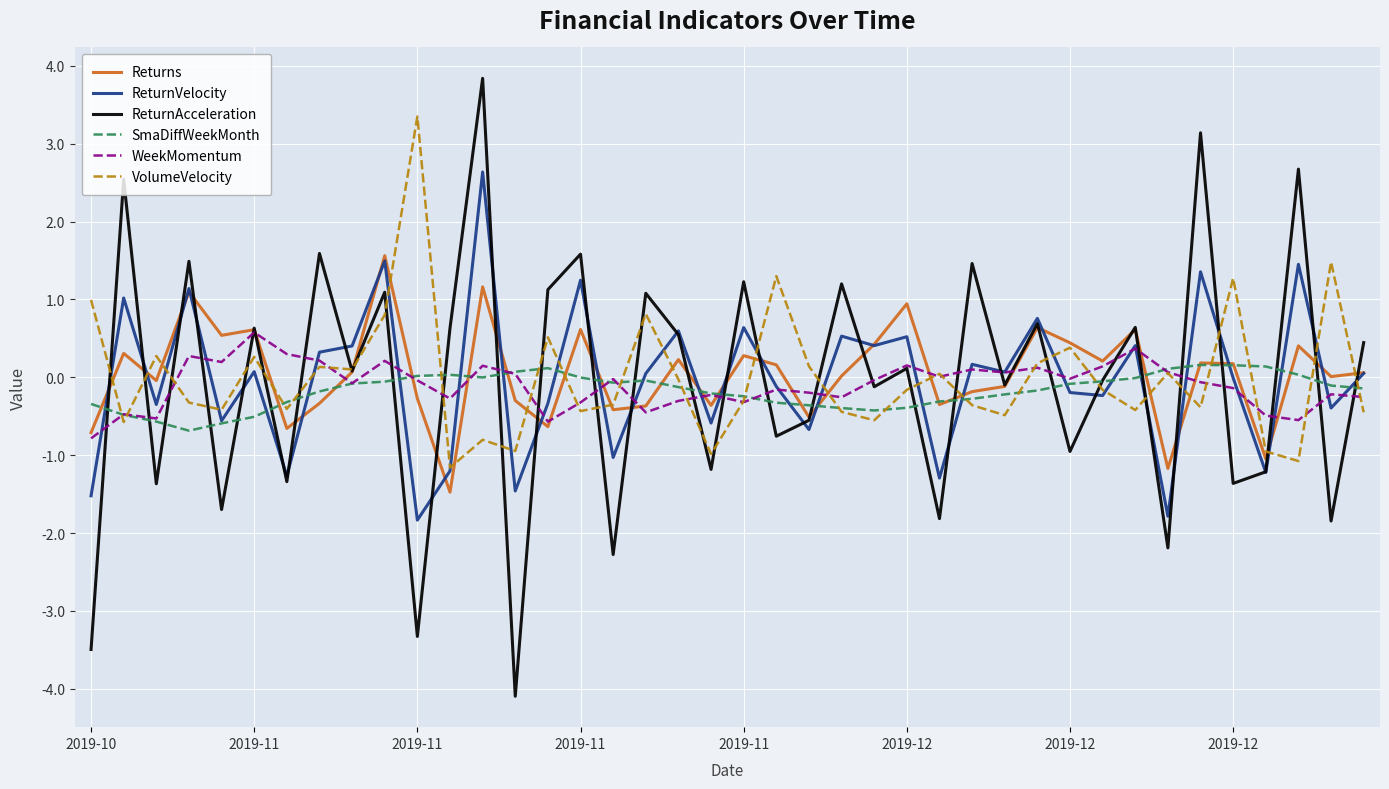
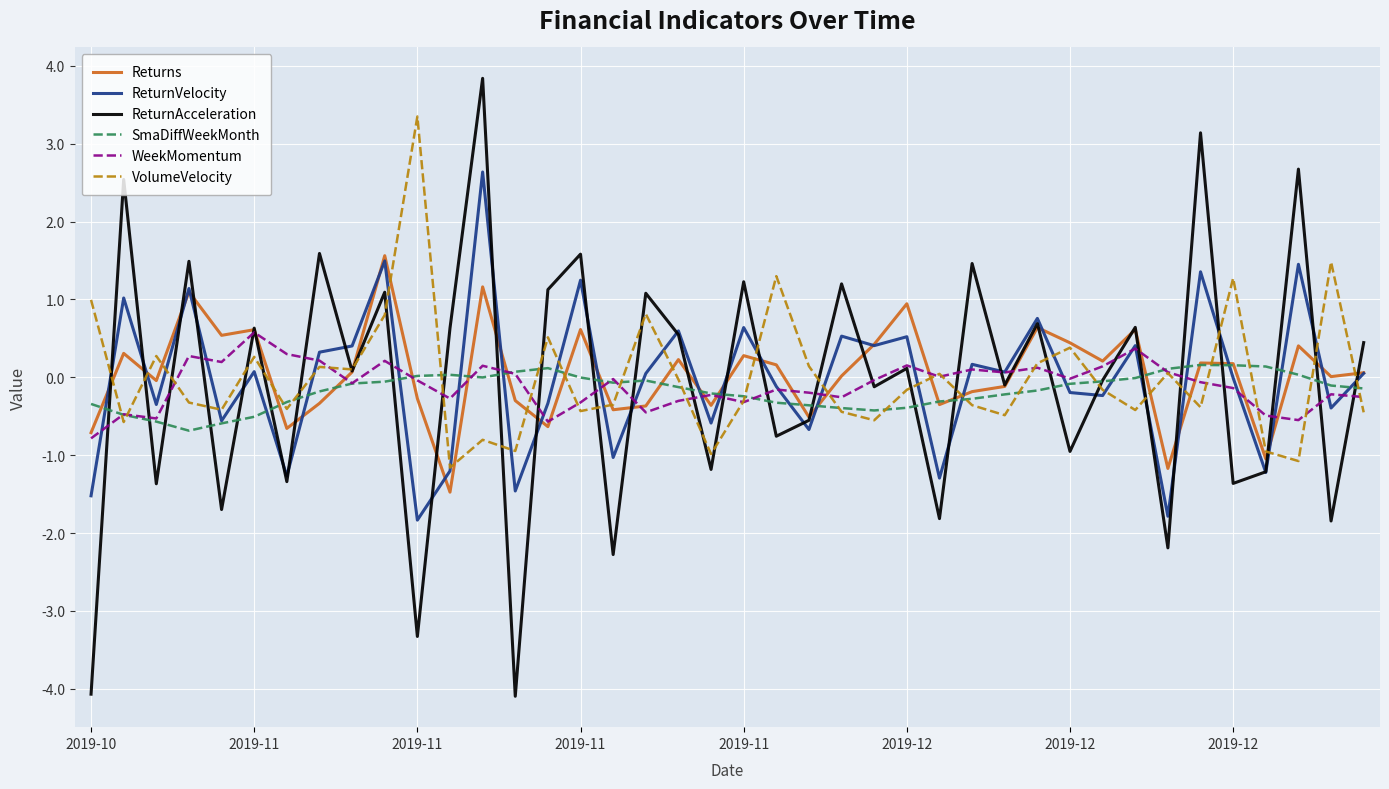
ReturnAcceleration, 2019-10: -3.5 -> -4.1
